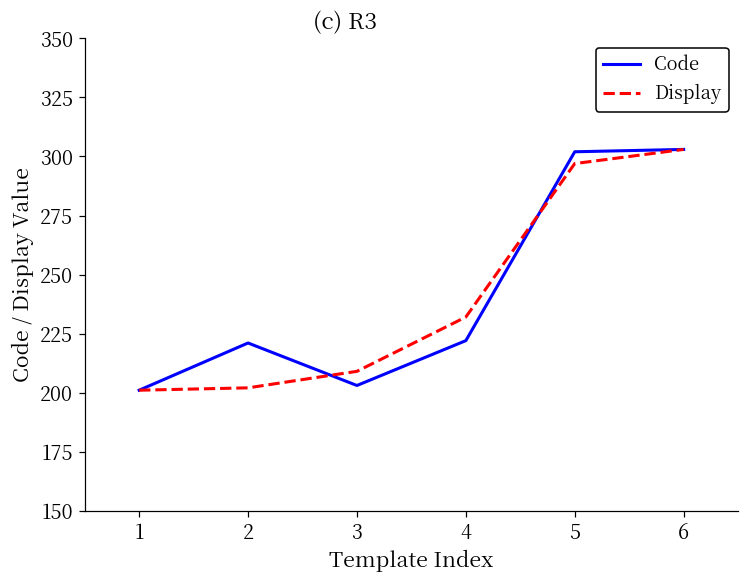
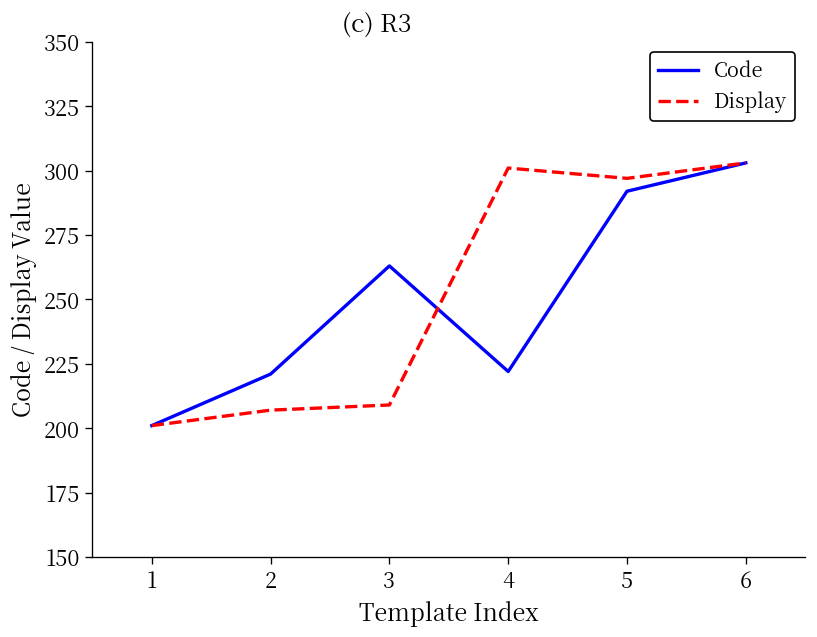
Display, 2: 202 -> 207
Code, 3: 203 -> 263
Display, 4: 232 -> 301
Code, 5: 302 -> 292
